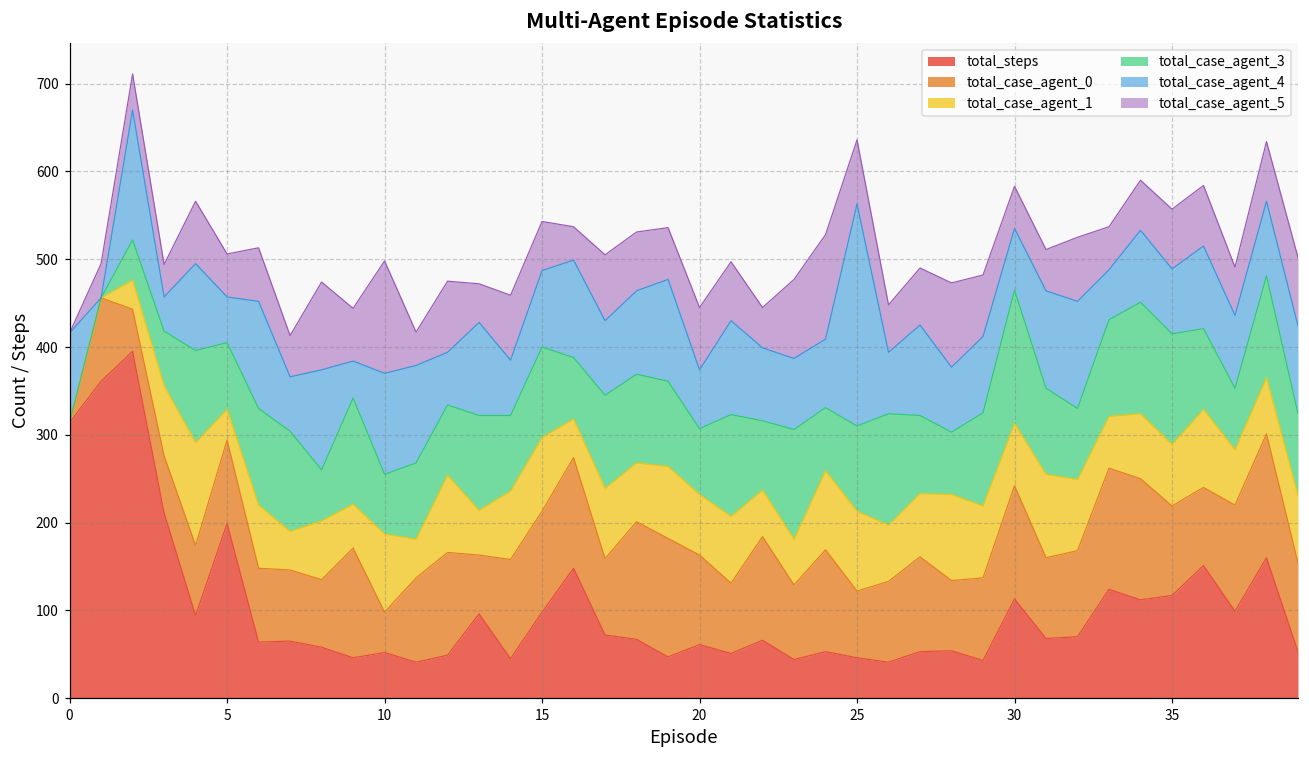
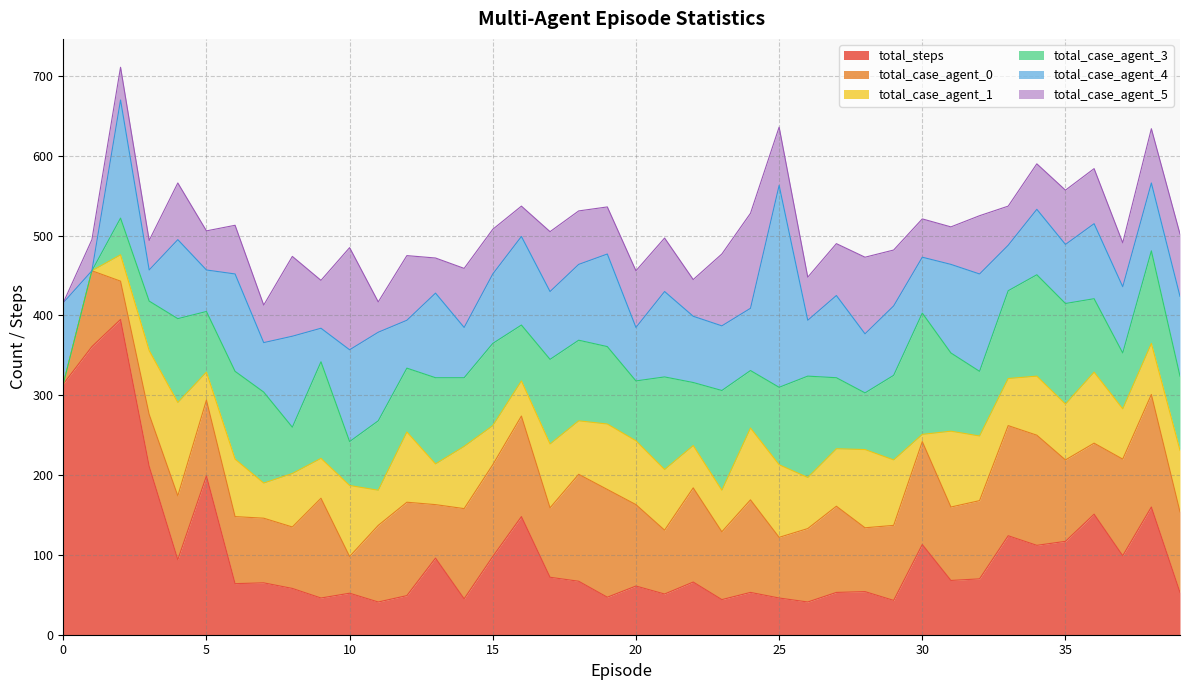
total_case_agent_3, 10: 70 -> 60
total_case_agent_1, 15: 80 -> 50
total_case_agent_1, 20: 70 -> 80
total_case_agent_1, 30: 70 -> 10
